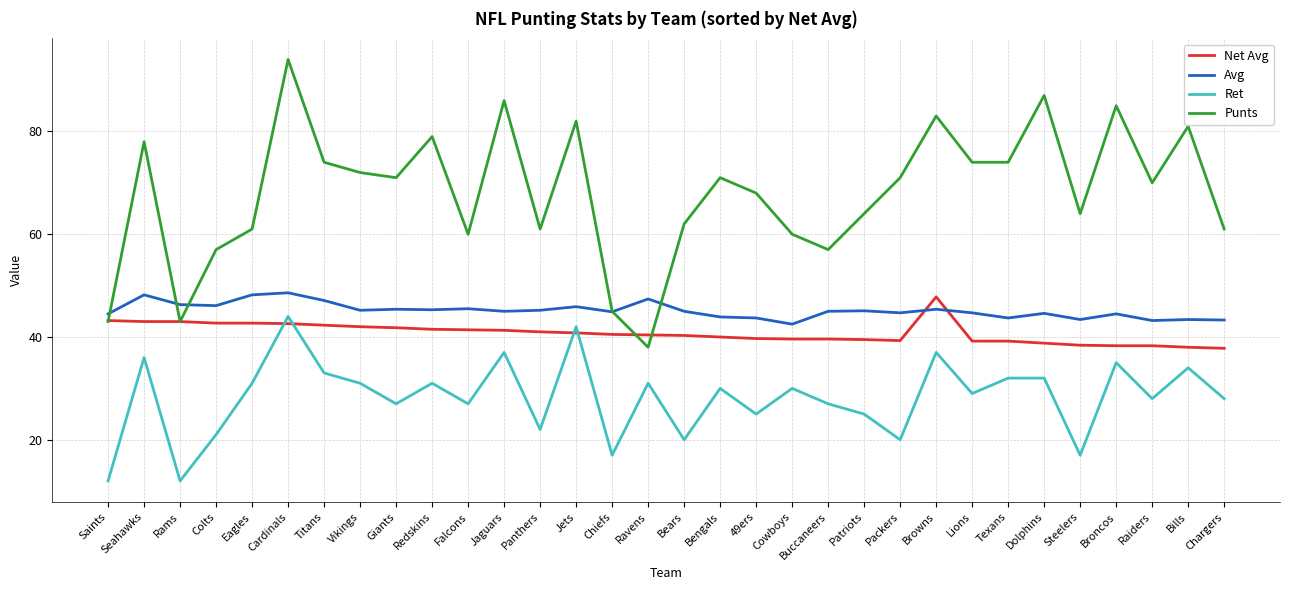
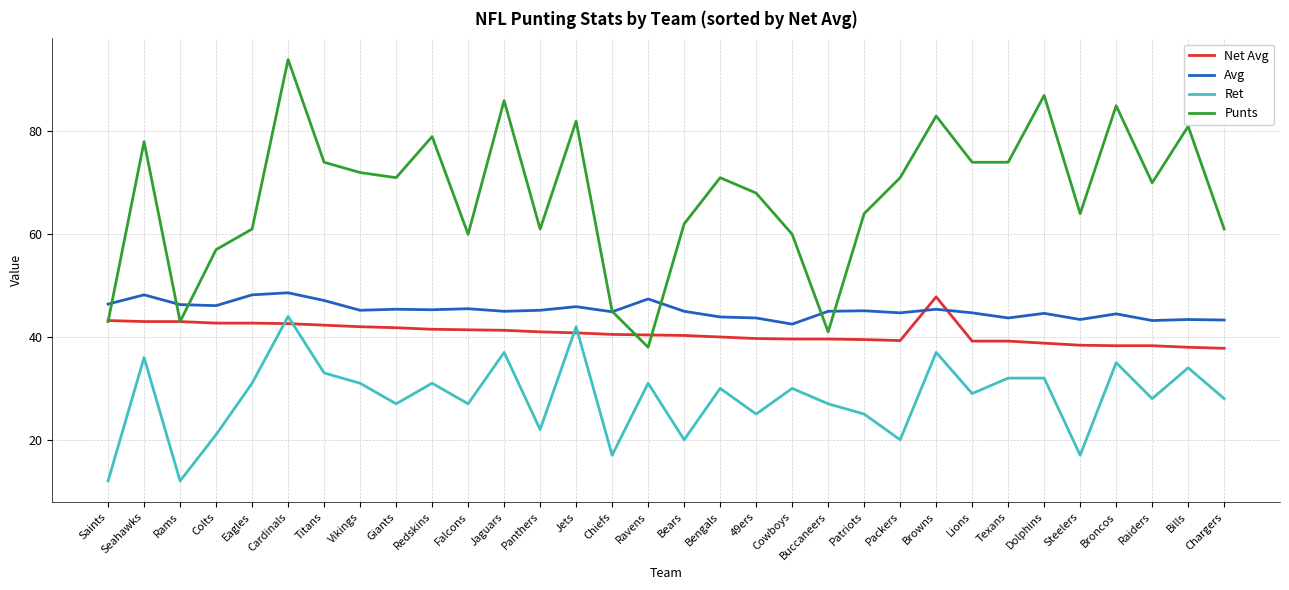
Avg, Saints: 45 -> 46
Punts, Buccaneers: 57 -> 41
